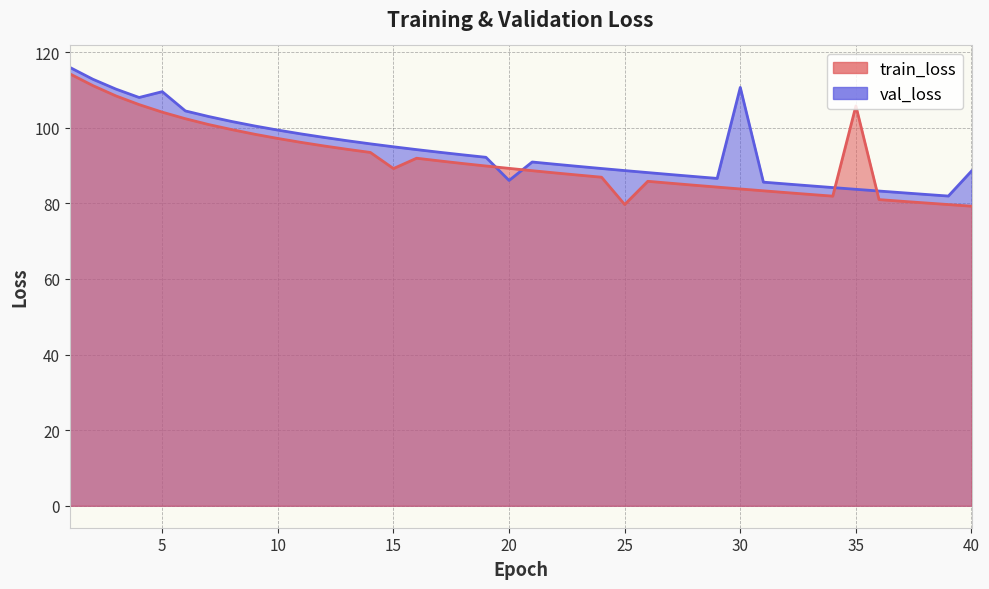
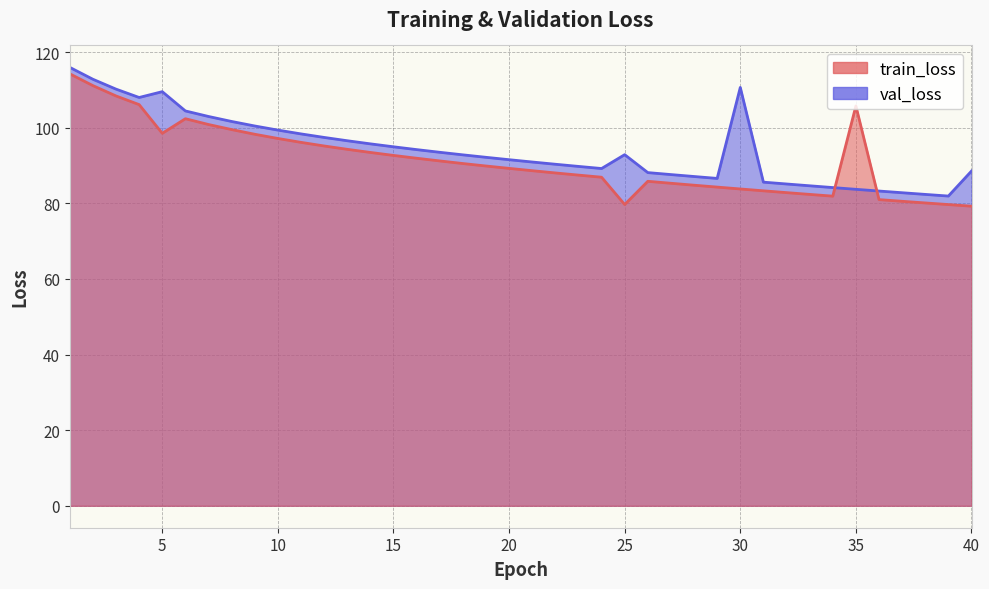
train_loss, 5: 104 -> 99
train_loss, 15: 89 -> 93
val_loss, 20: 86 -> 92
val_loss, 25: 89 -> 93
